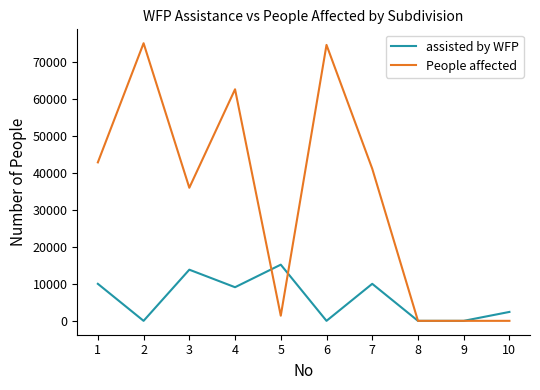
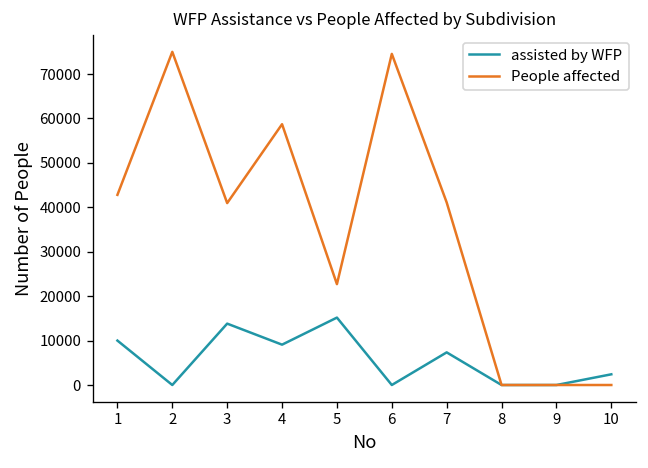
People affected, 3: 36000 -> 41000
People affected, 4: 63000 -> 59000
People affected, 5: 1000 -> 23000
assisted by WFP, 7: 10000 -> 7000
